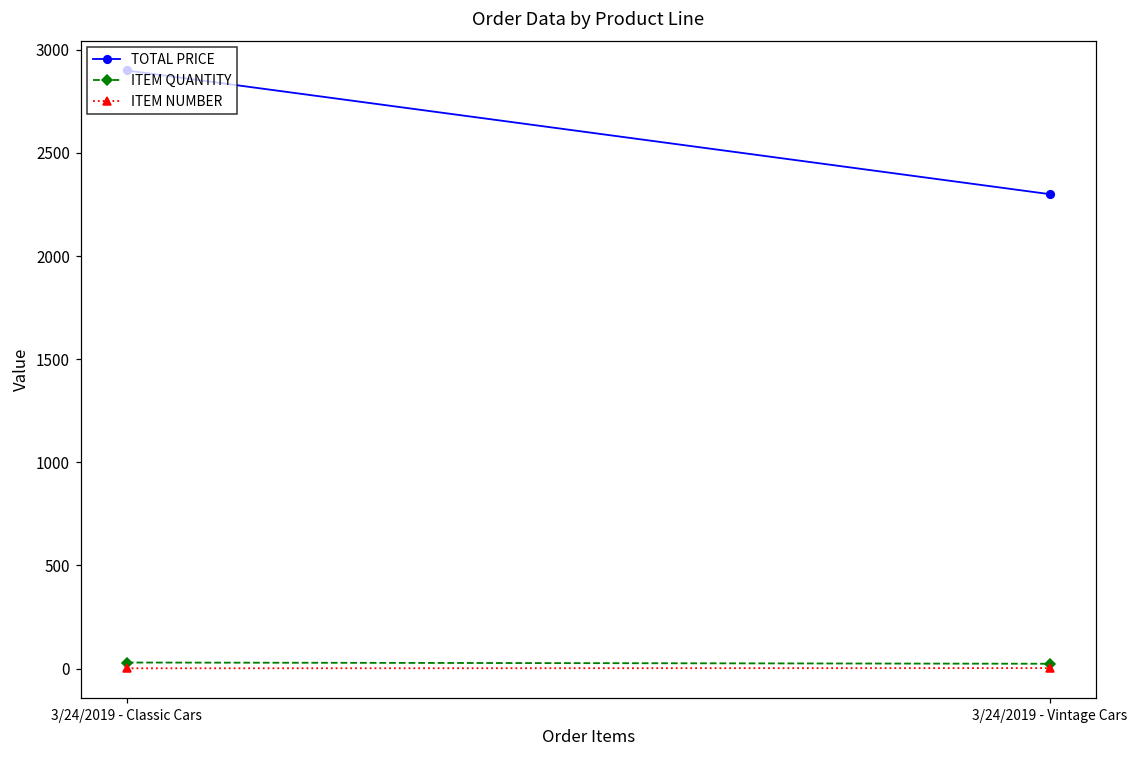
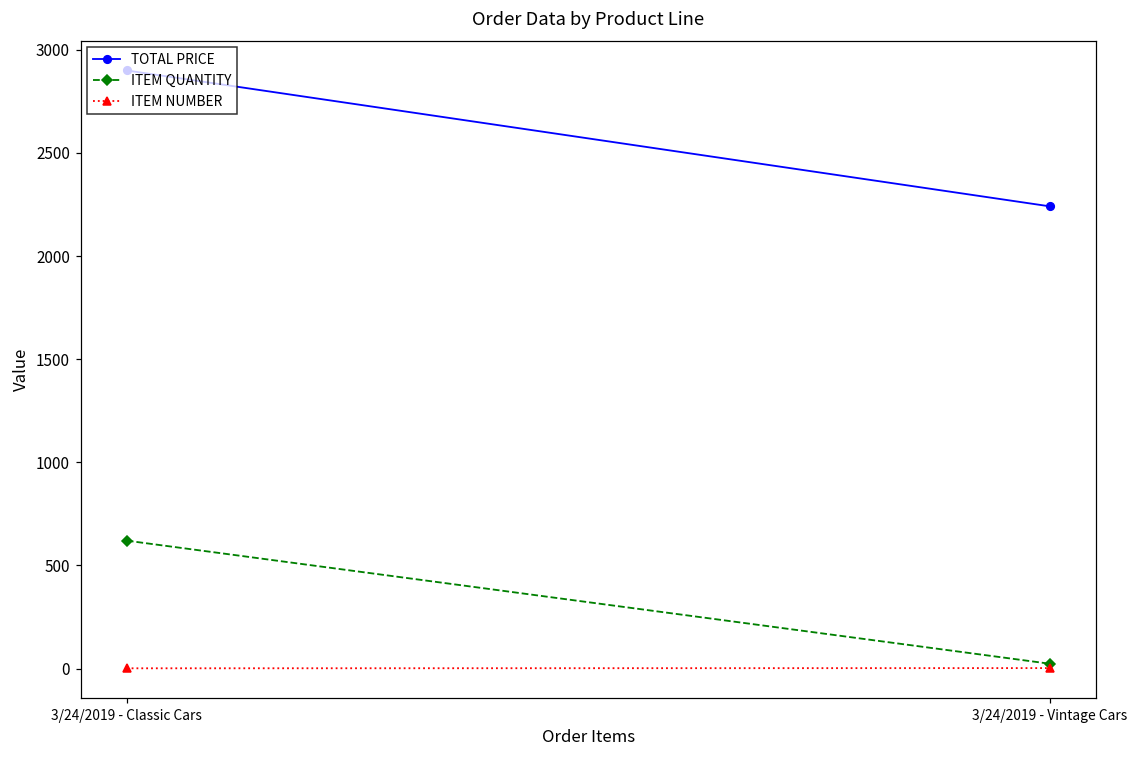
ITEM QUANTITY, 3/24/2019 - Classic Cars: 30 -> 620
TOTAL PRICE, 3/24/2019 - Vintage Cars: 2300 -> 2240
